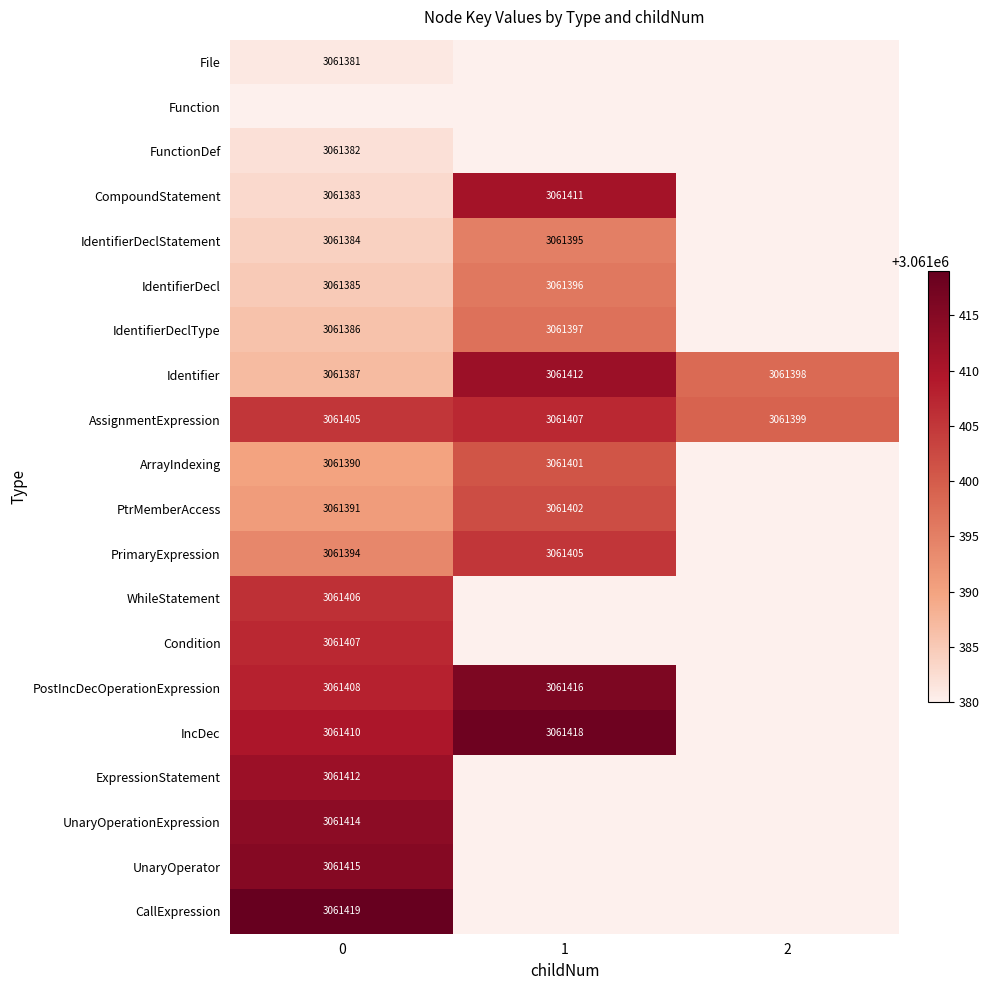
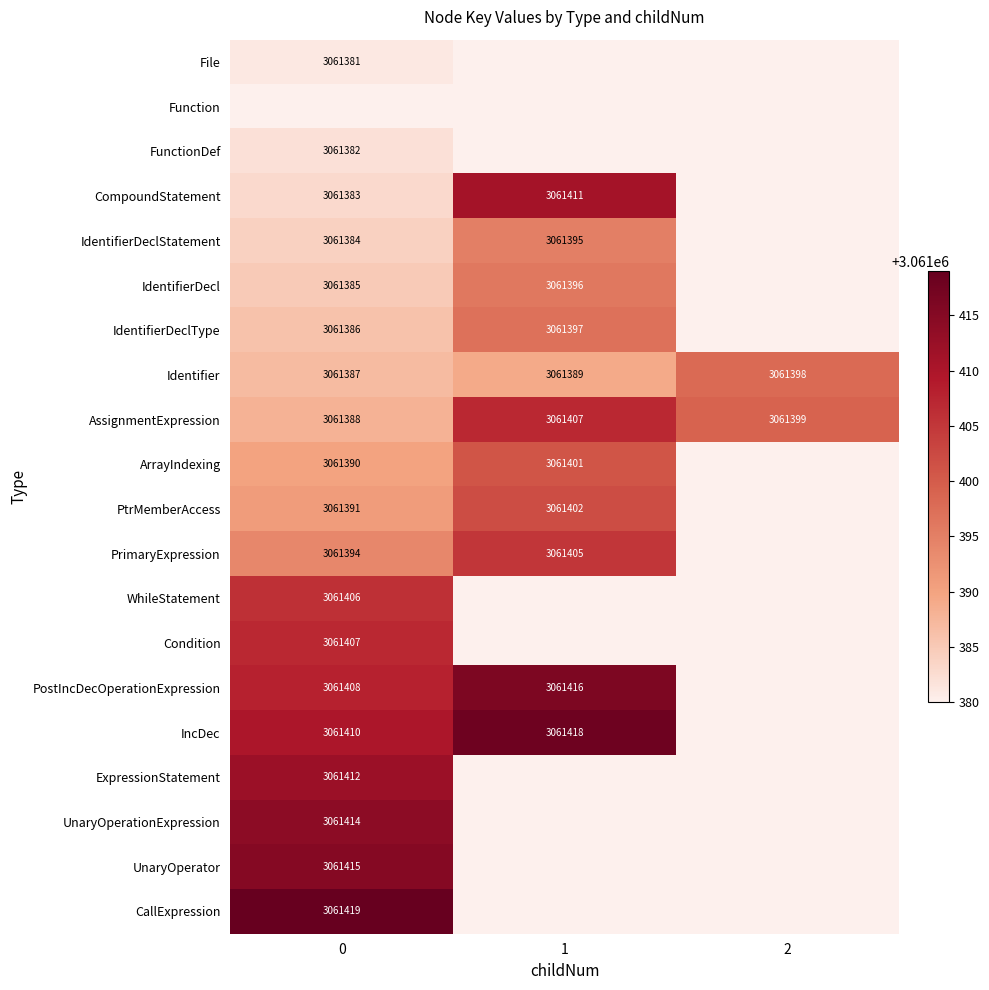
Identifier, 1: 3061412 -> 3061389
AssignmentExpression, 0: 3061405 -> 3061388
